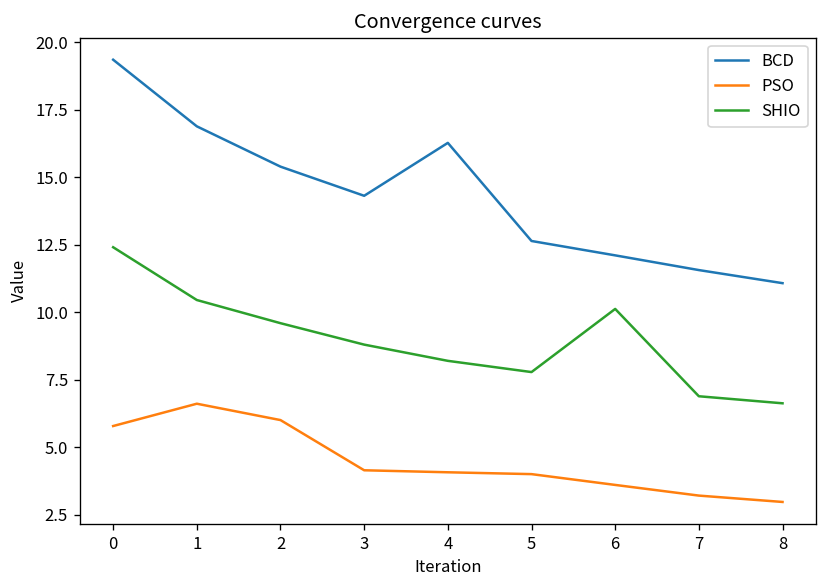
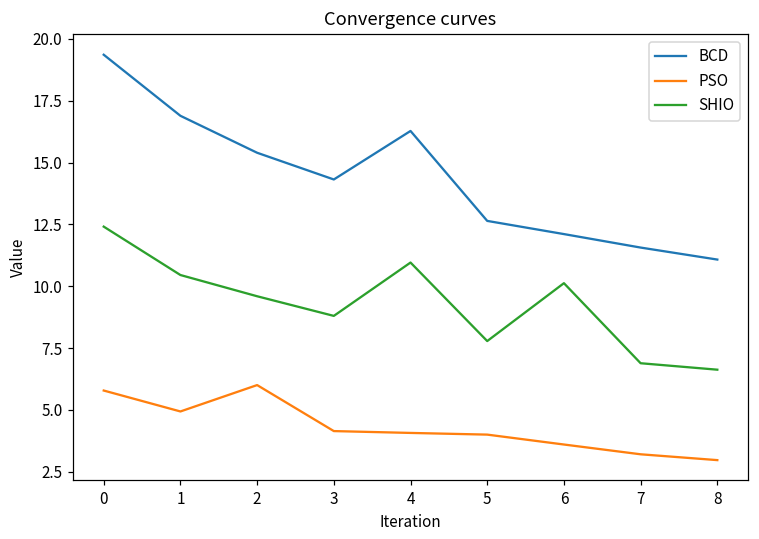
PSO, 1: 6.6 -> 4.9
SHIO, 4: 8.2 -> 11.0
